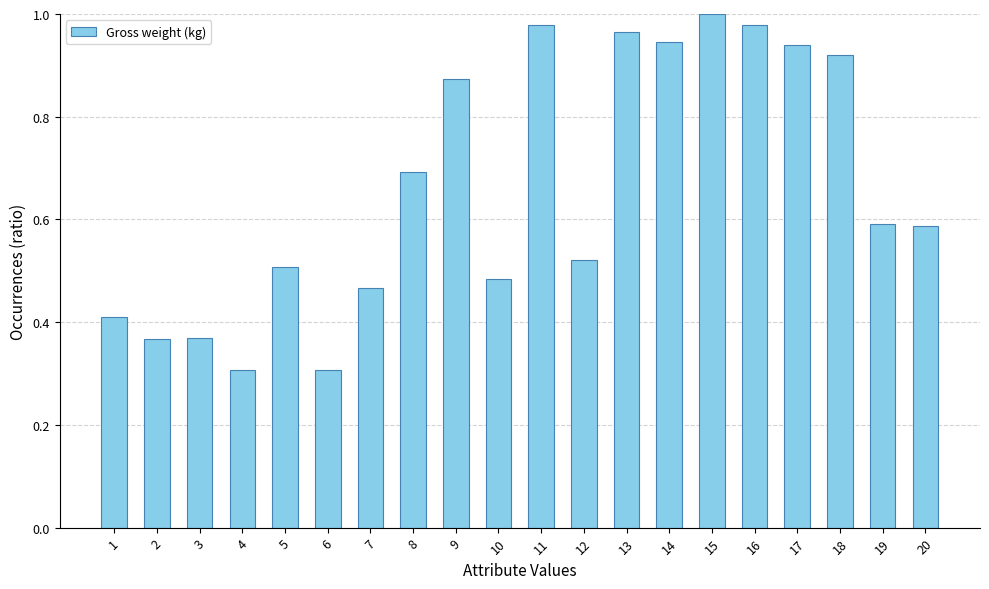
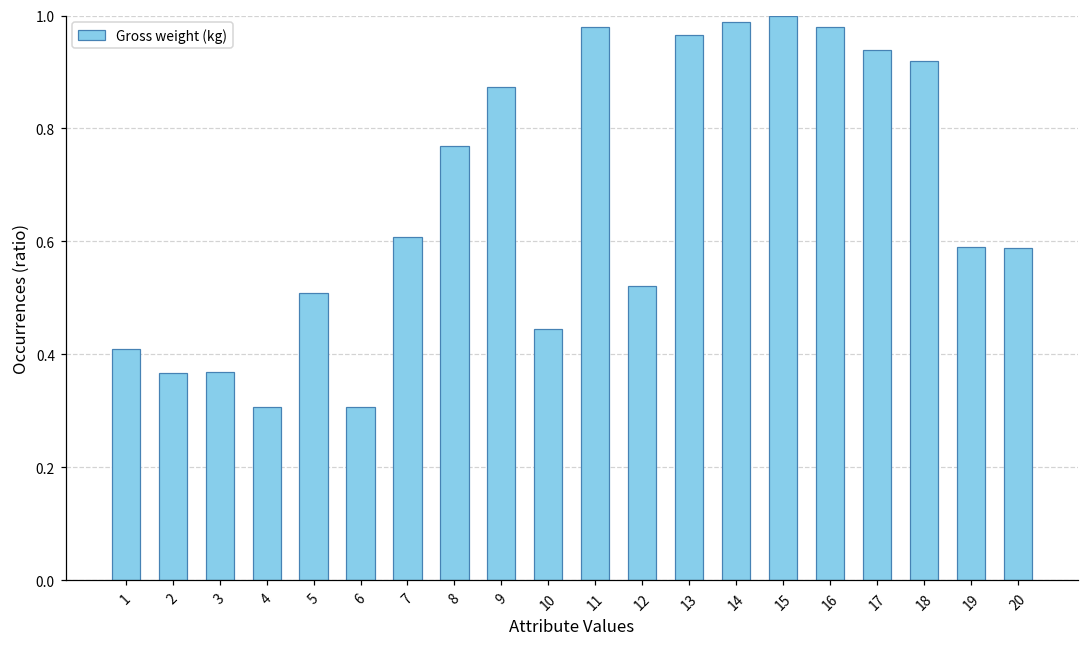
7: 0.47 -> 0.61
8: 0.69 -> 0.77
10: 0.48 -> 0.45
14: 0.95 -> 0.99
